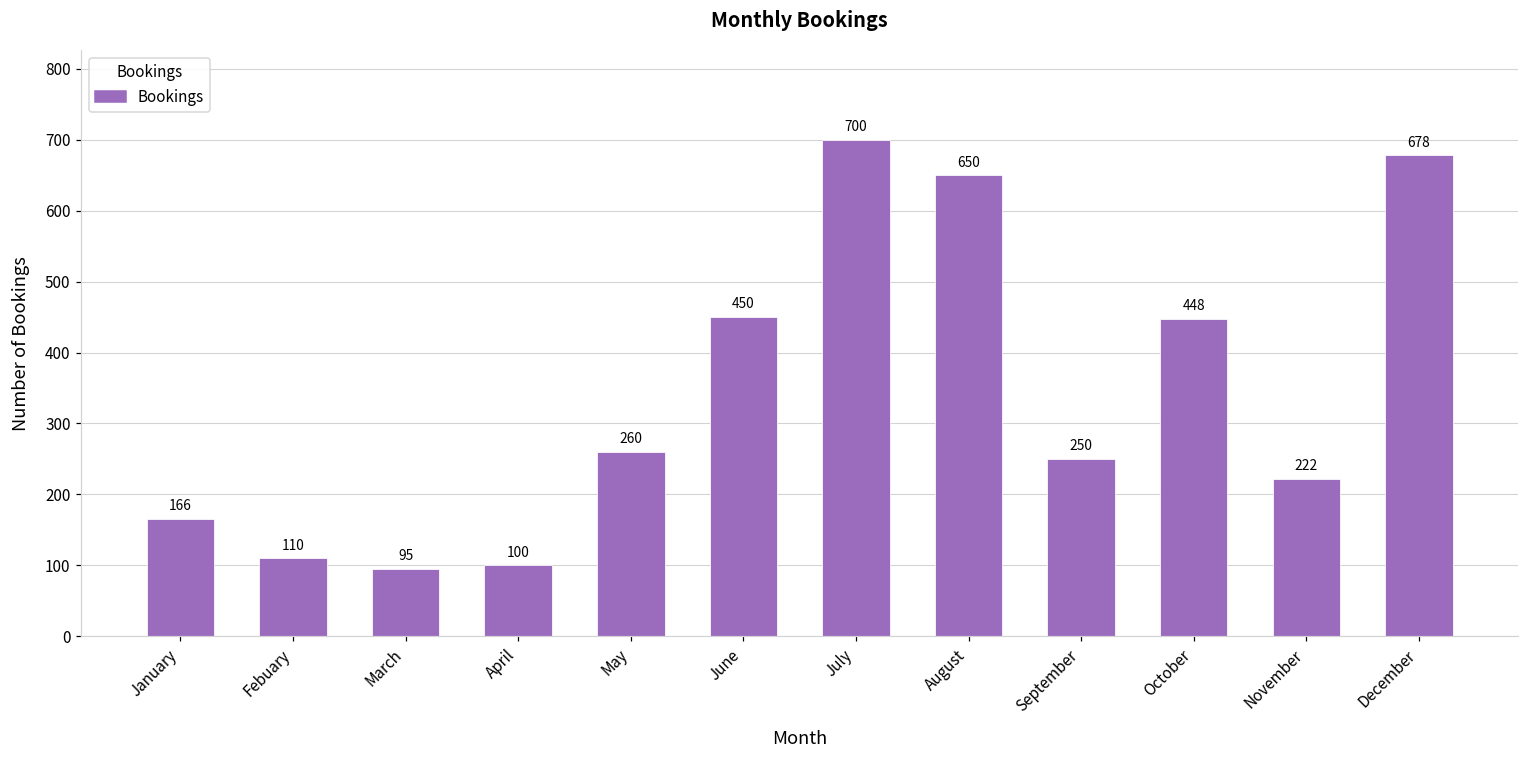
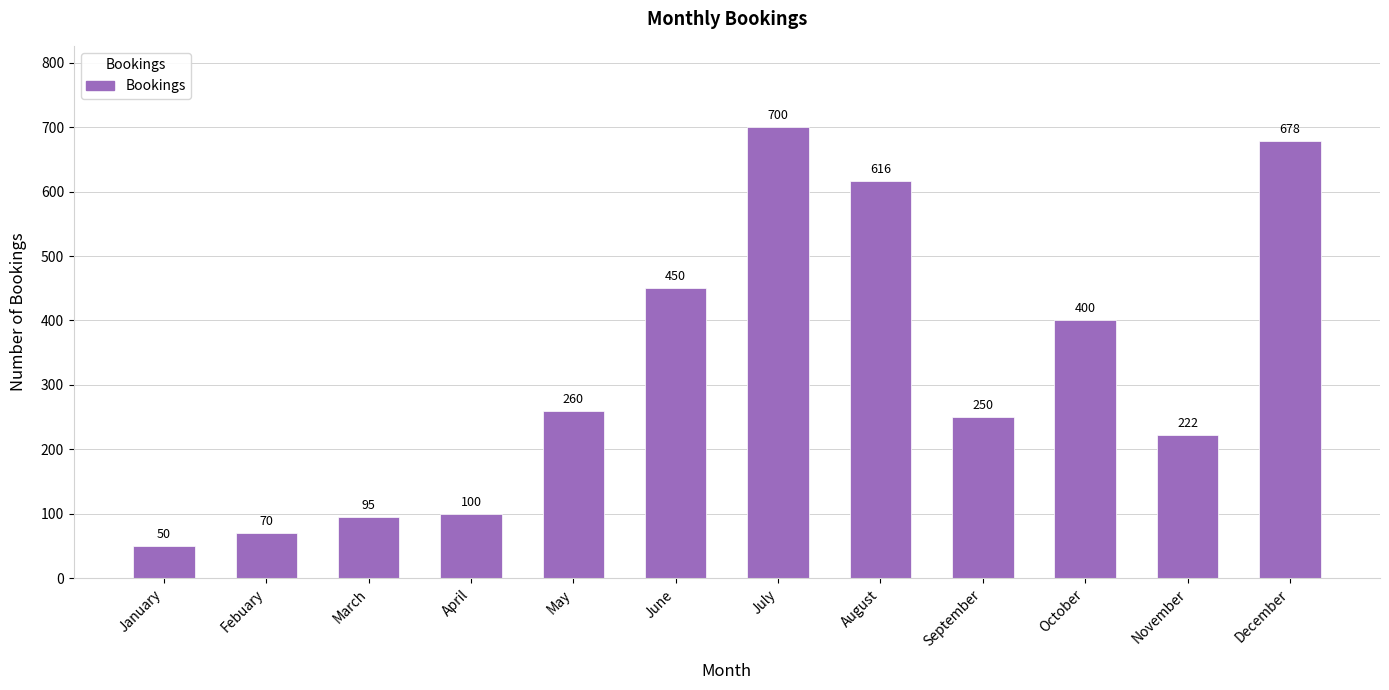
January: 166 -> 50
Febuary: 110 -> 70
August: 650 -> 616
October: 448 -> 400
